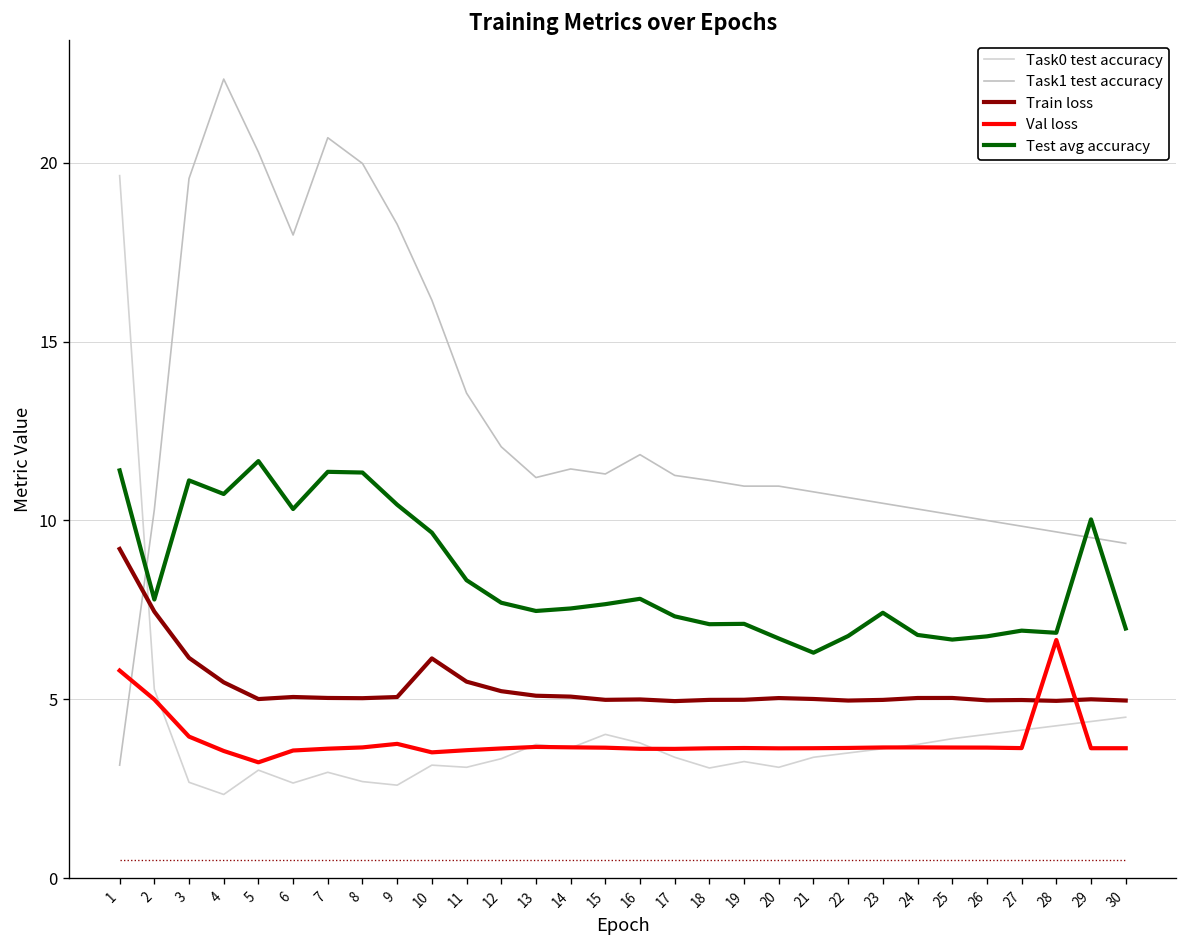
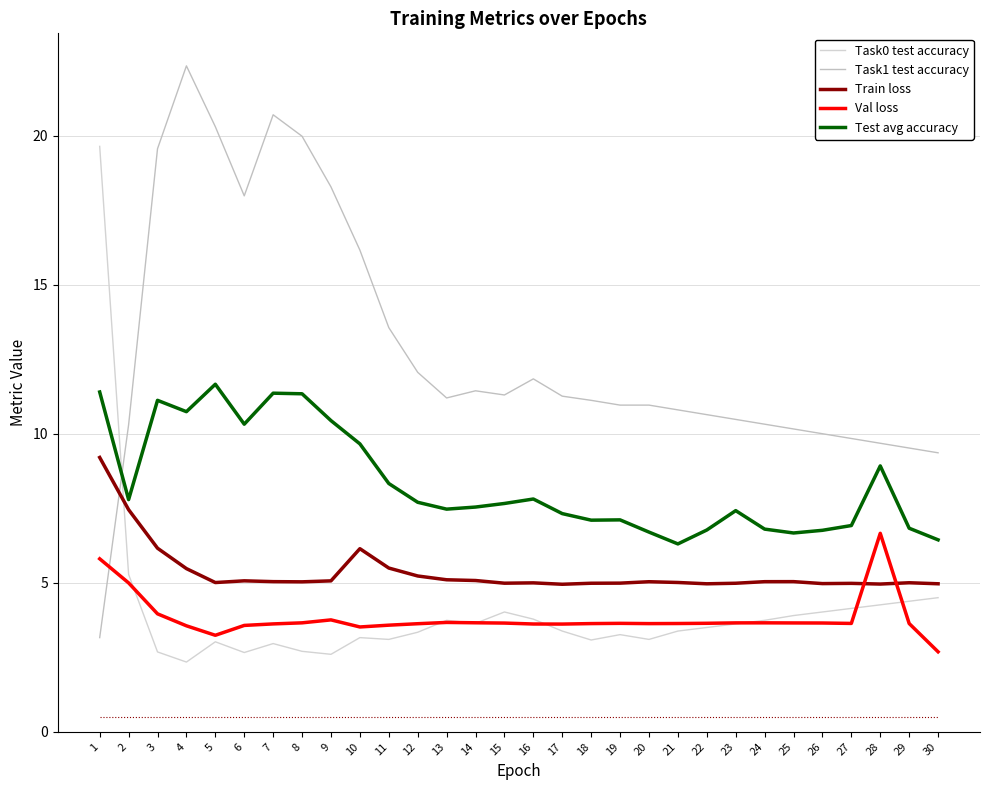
Test avg accuracy, 28: 6.9 -> 8.9
Test avg accuracy, 29: 10.0 -> 6.8
Val loss, 30: 3.6 -> 2.7
Test avg accuracy, 30: 7.0 -> 6.4
